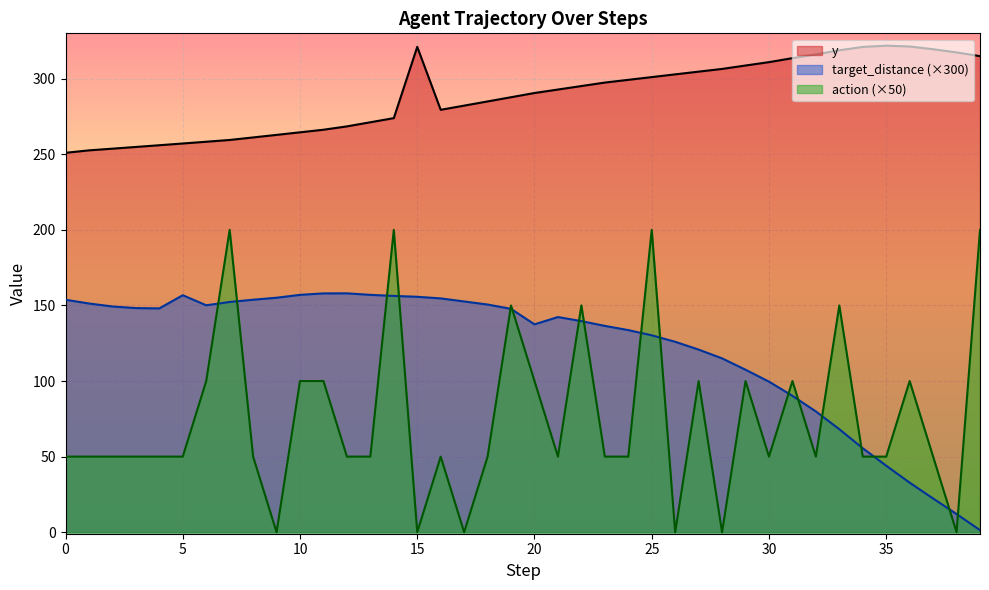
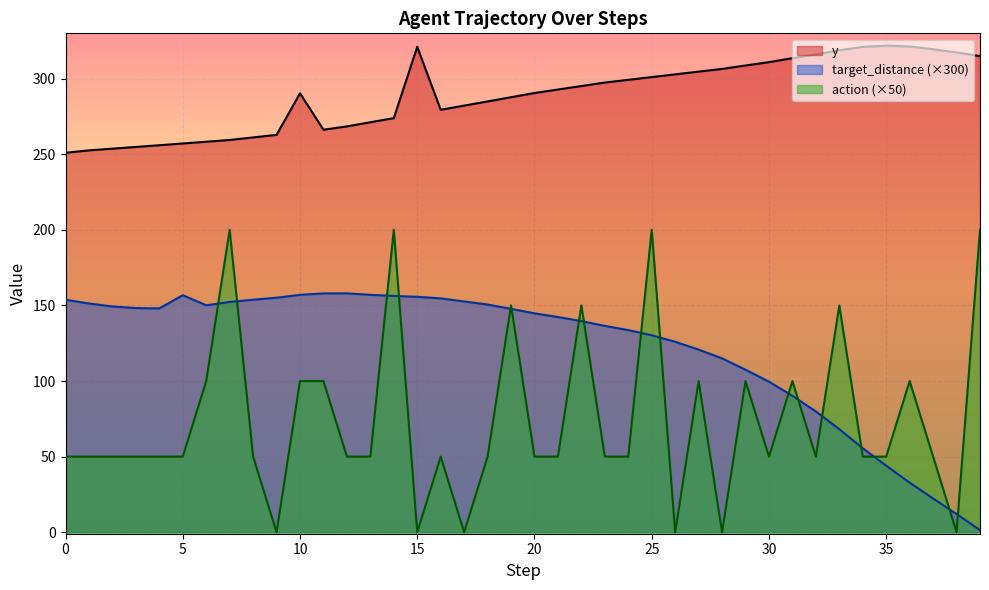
y, 10: 265 -> 290
target_distance (×300), 20: 137 -> 145
action (×50), 20: 100 -> 50
